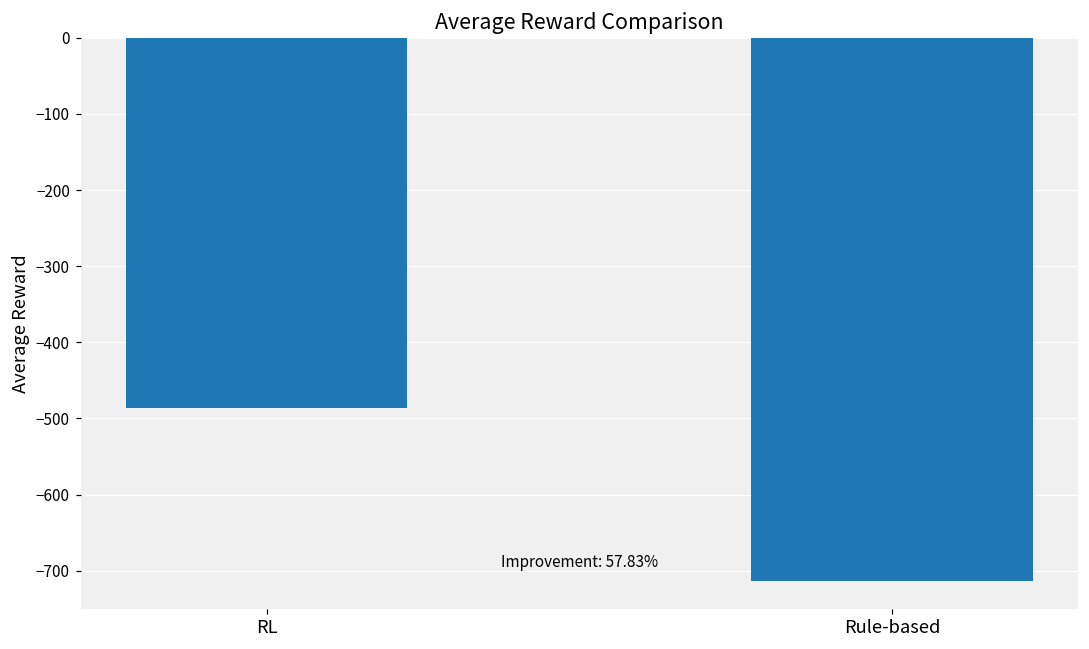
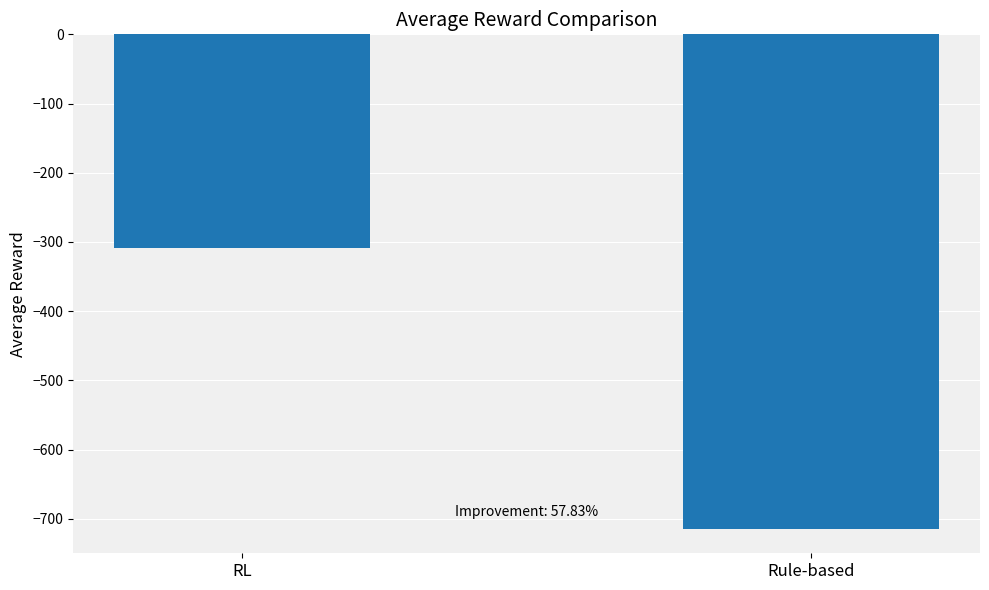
RL: -490 -> -310
